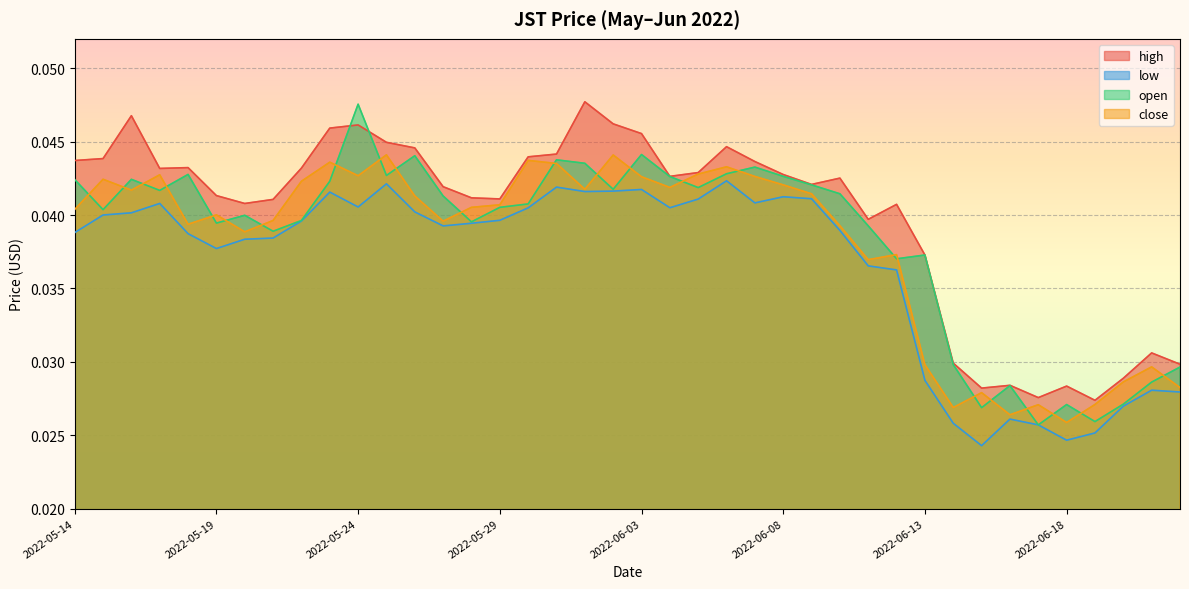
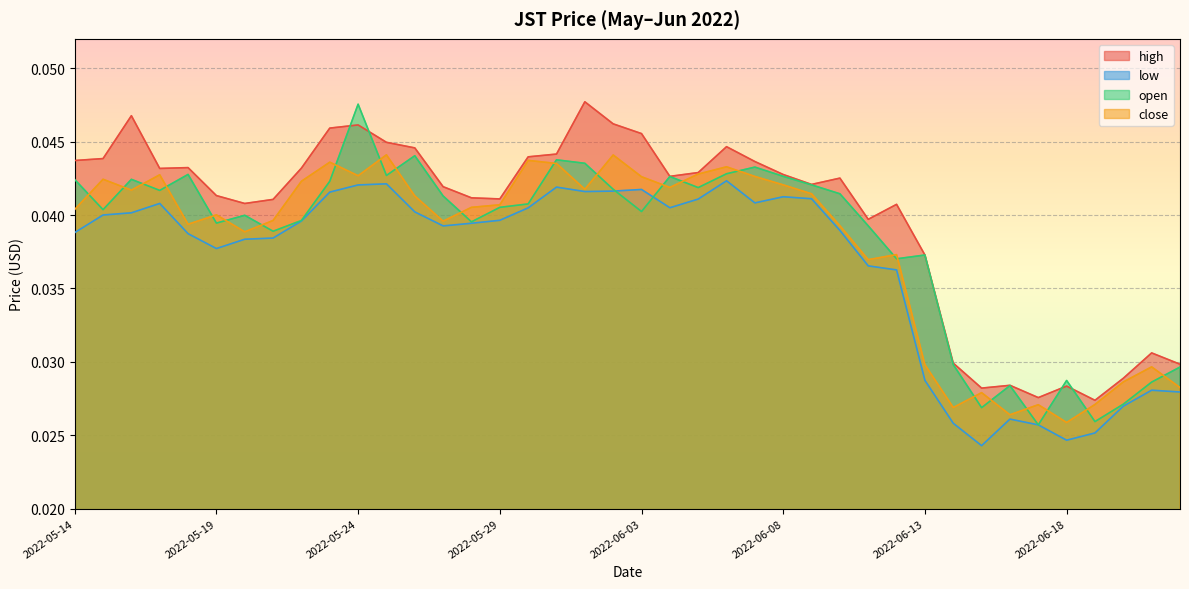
low, 2022-05-24: 0.0405 -> 0.0420
open, 2022-06-03: 0.0441 -> 0.0402
open, 2022-06-18: 0.0271 -> 0.0287
